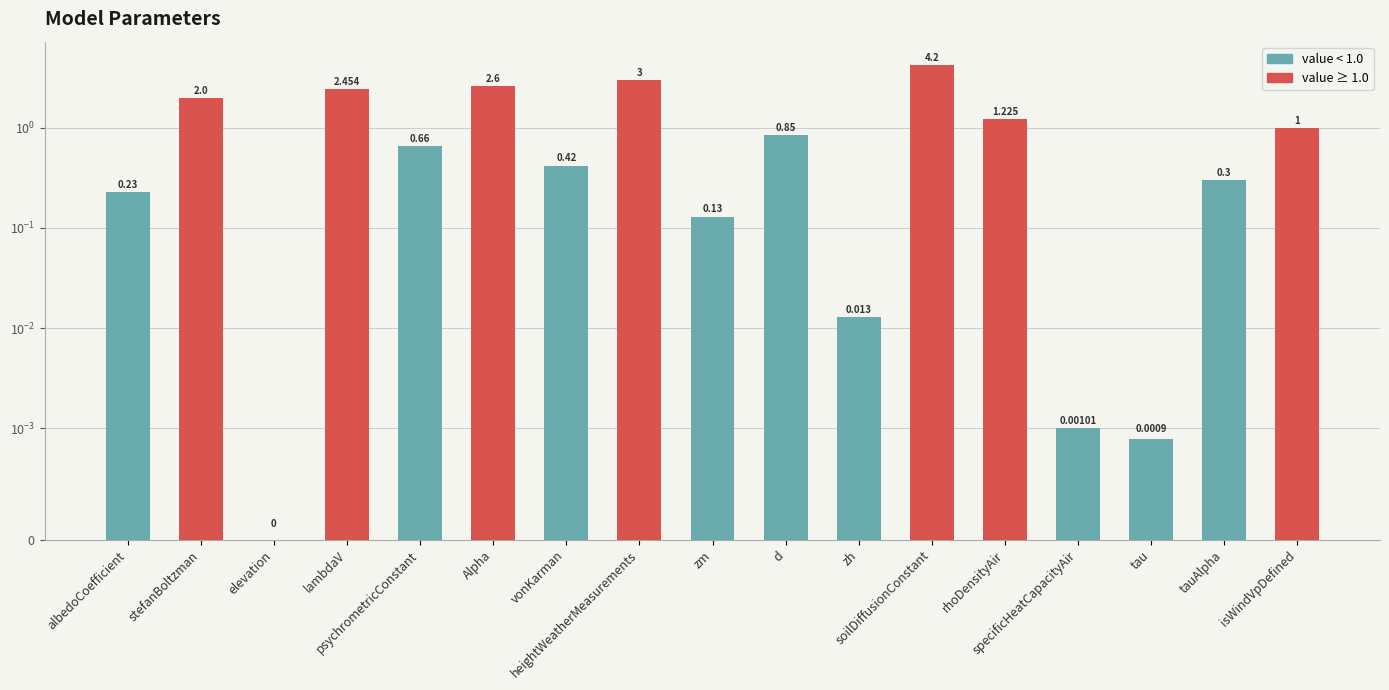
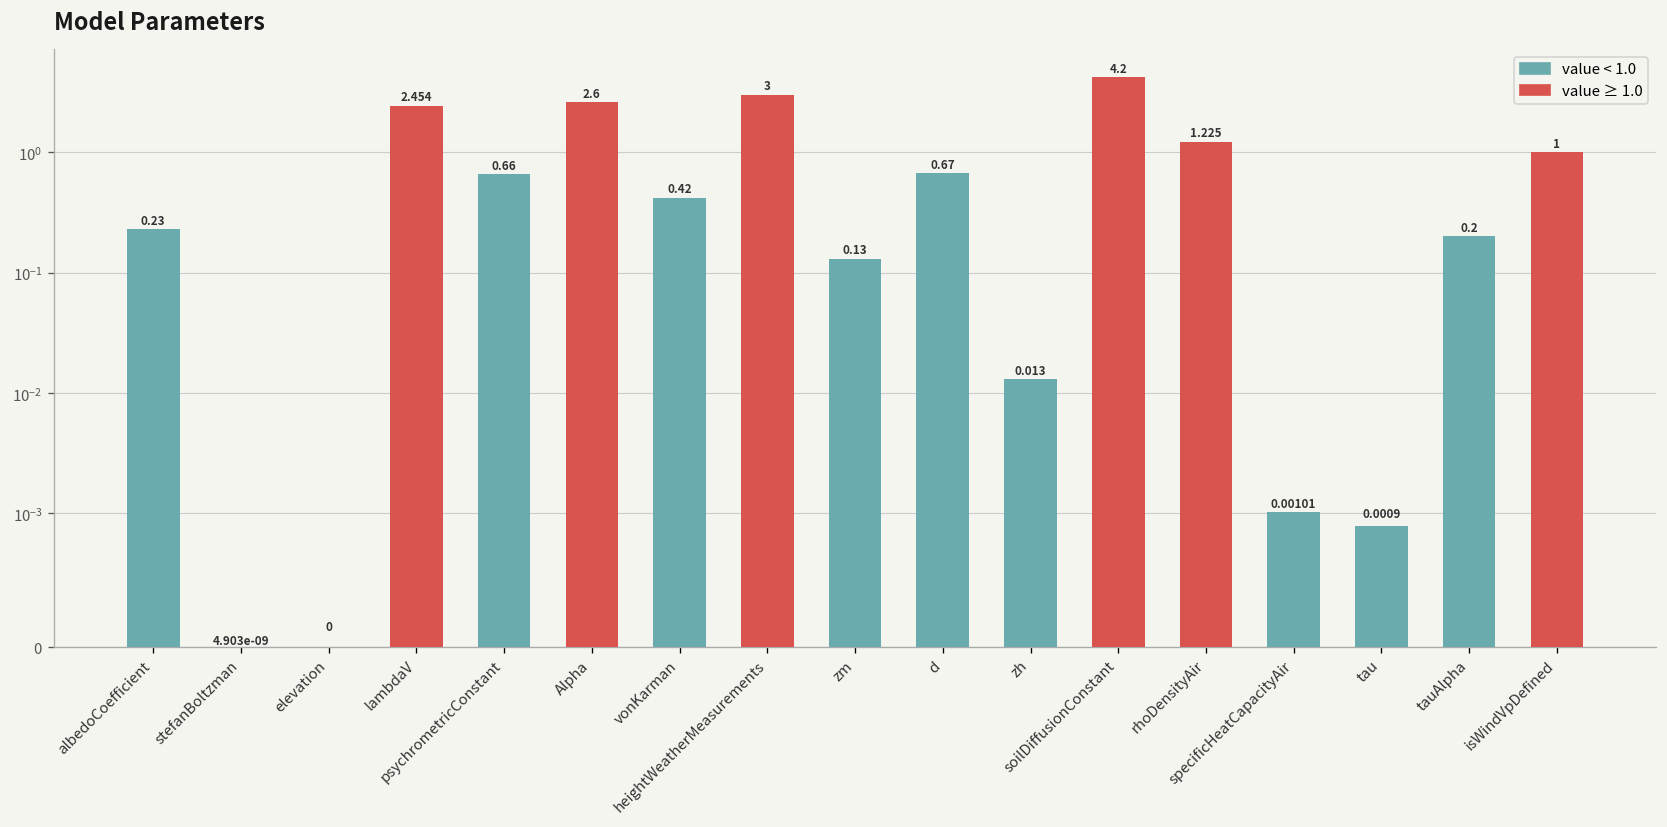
stefanBoltzman: 2.0 -> 4.903e-09
d: 0.85 -> 0.67
tauAlpha: 0.3 -> 0.2
